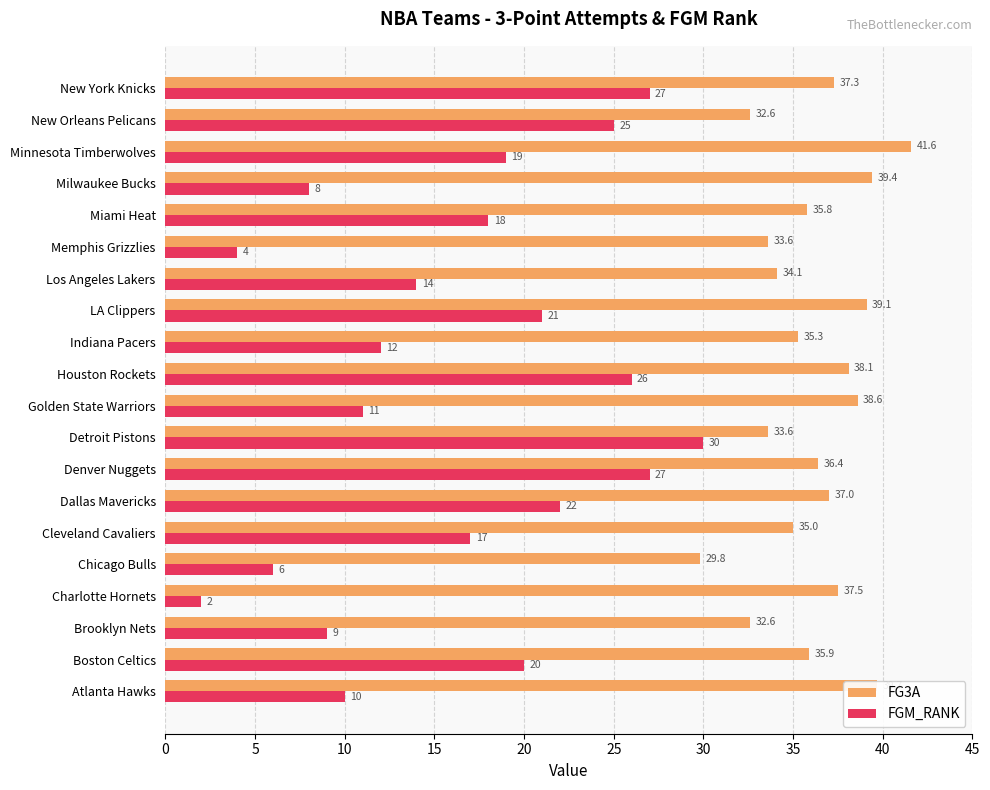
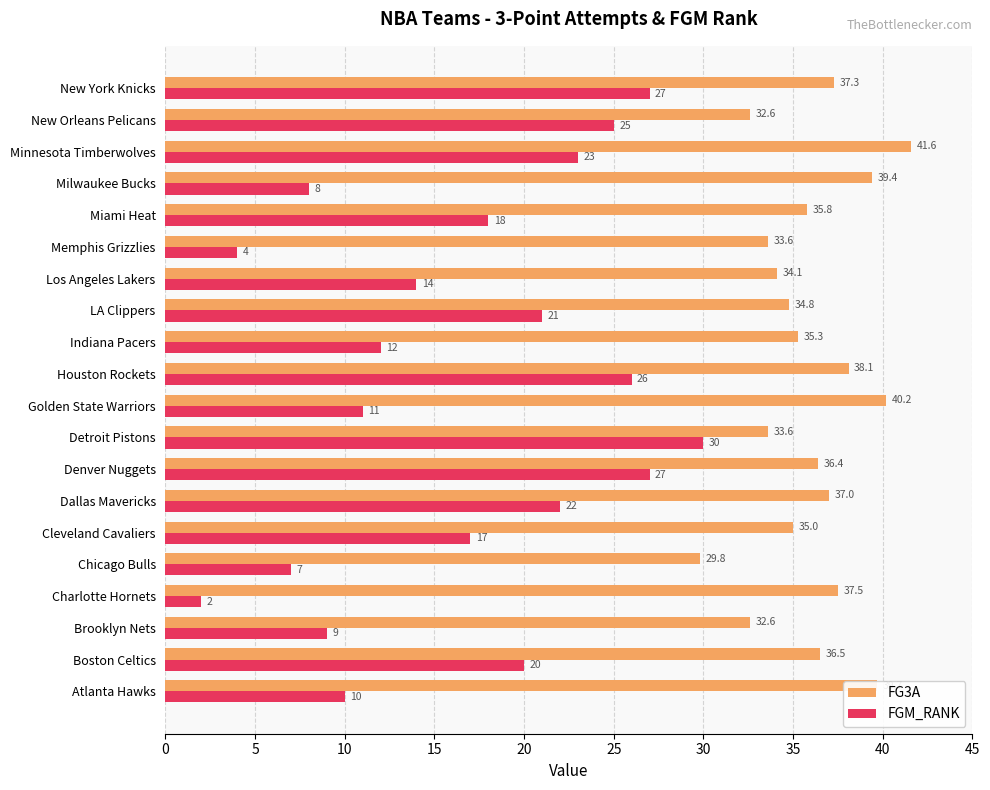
FGM_RANK, Minnesota Timberwolves: 19 -> 23
FG3A, LA Clippers: 39.1 -> 34.8
FG3A, Golden State Warriors: 38.6 -> 40.2
FGM_RANK, Chicago Bulls: 6 -> 7
FG3A, Boston Celtics: 35.9 -> 36.5
